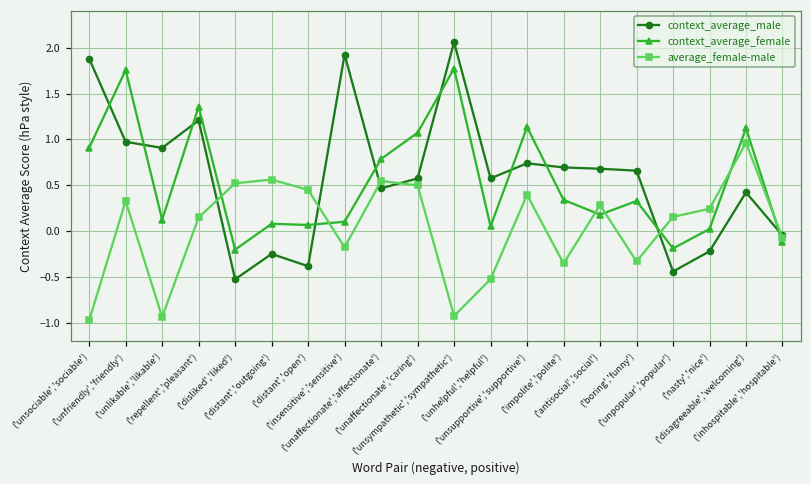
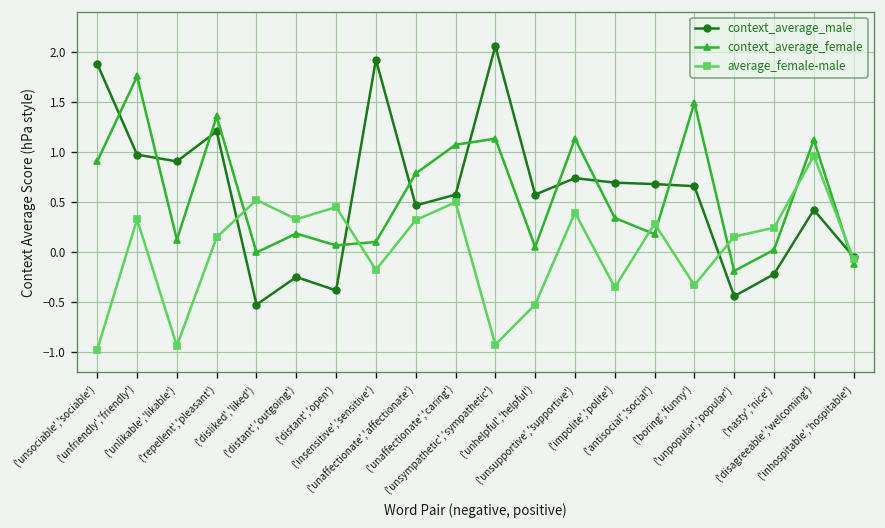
context_average_female, ('disliked','liked'): -0.2 -> 0.0
context_average_female, ('distant','outgoing'): 0.1 -> 0.2
average_female-male, ('distant','outgoing'): 0.6 -> 0.3
average_female-male, ('unaffectionate','affectionate'): 0.5 -> 0.3
context_average_female, ('unsympathetic','sympathetic'): 1.8 -> 1.1
context_average_female, ('boring','funny'): 0.3 -> 1.5
